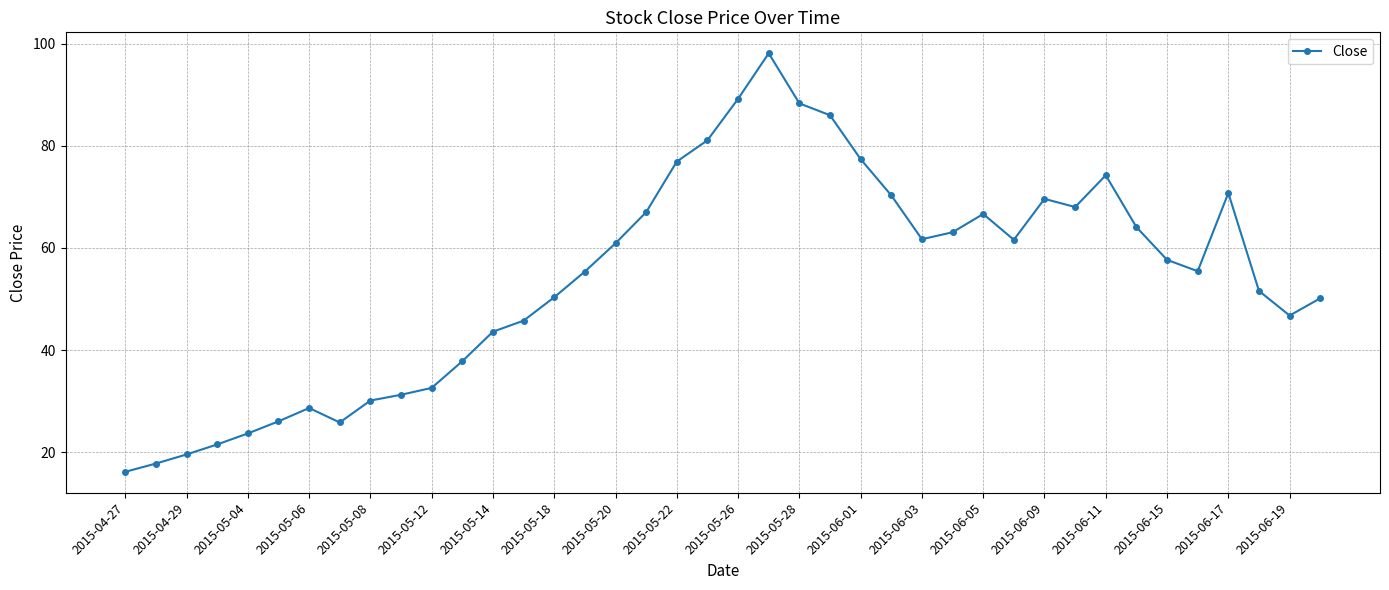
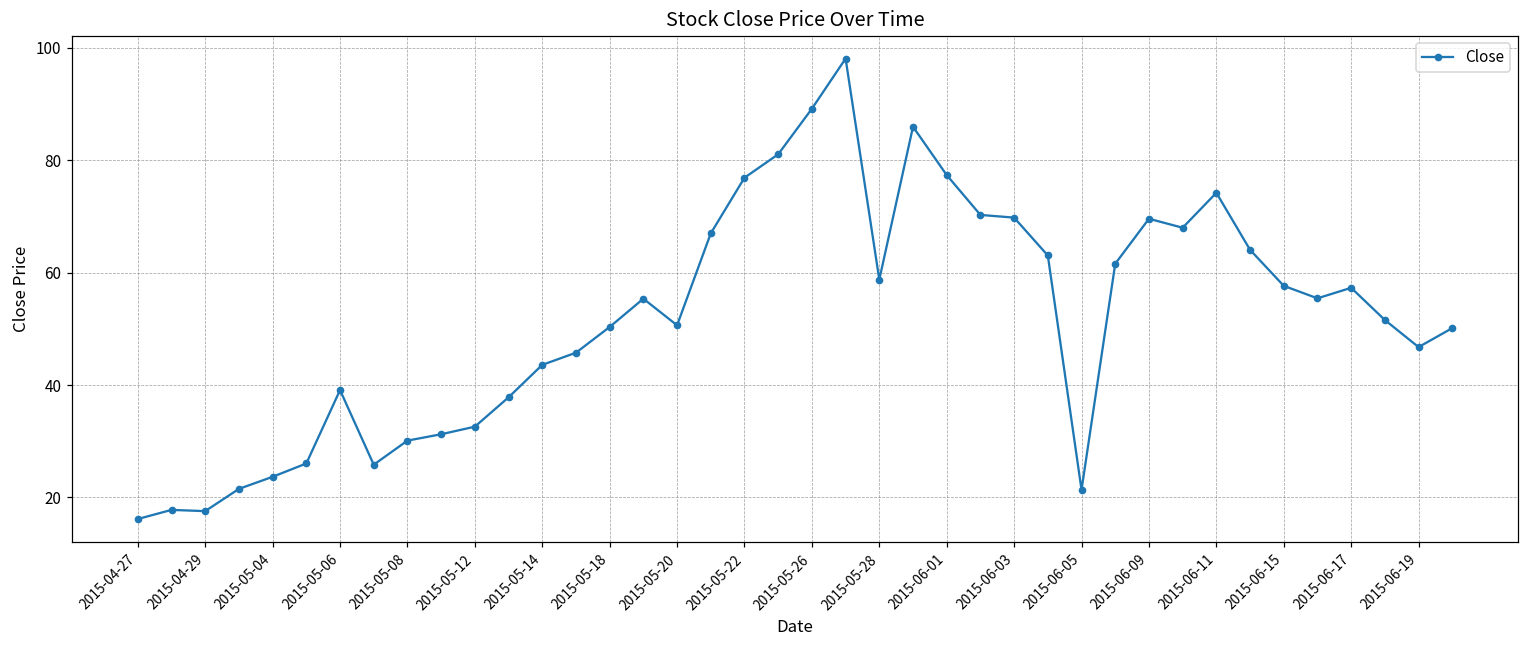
2015-04-29: 20 -> 18
2015-05-06: 29 -> 39
2015-05-20: 61 -> 51
2015-05-28: 88 -> 59
2015-06-03: 62 -> 70
2015-06-05: 67 -> 21
2015-06-17: 71 -> 57
